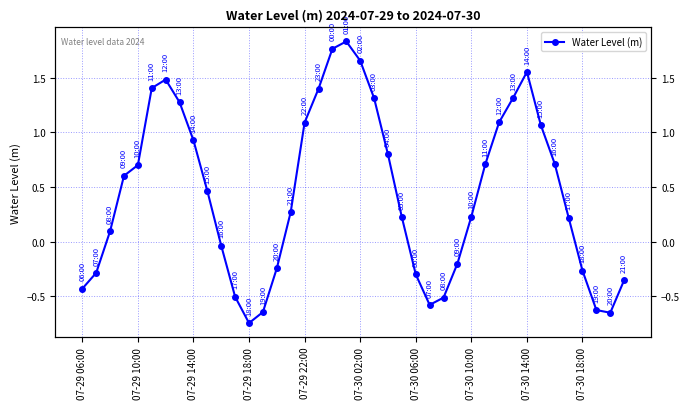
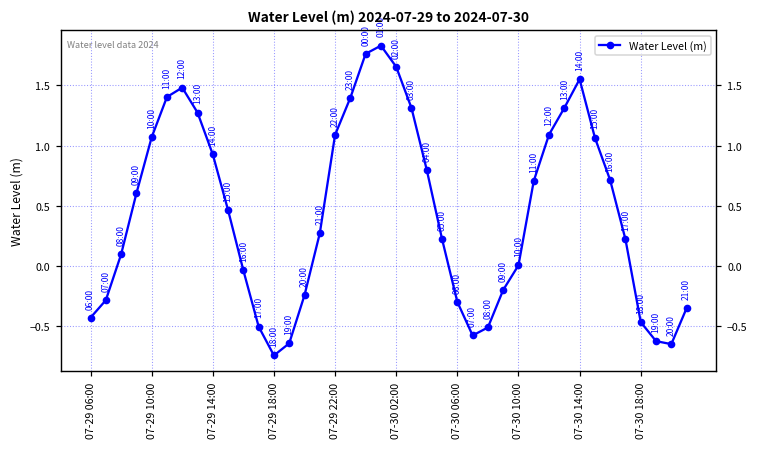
07-29 10:00: 0.70 -> 1.07
07-30 10:00: 0.23 -> 0.01
07-30 18:00: -0.26 -> -0.47
